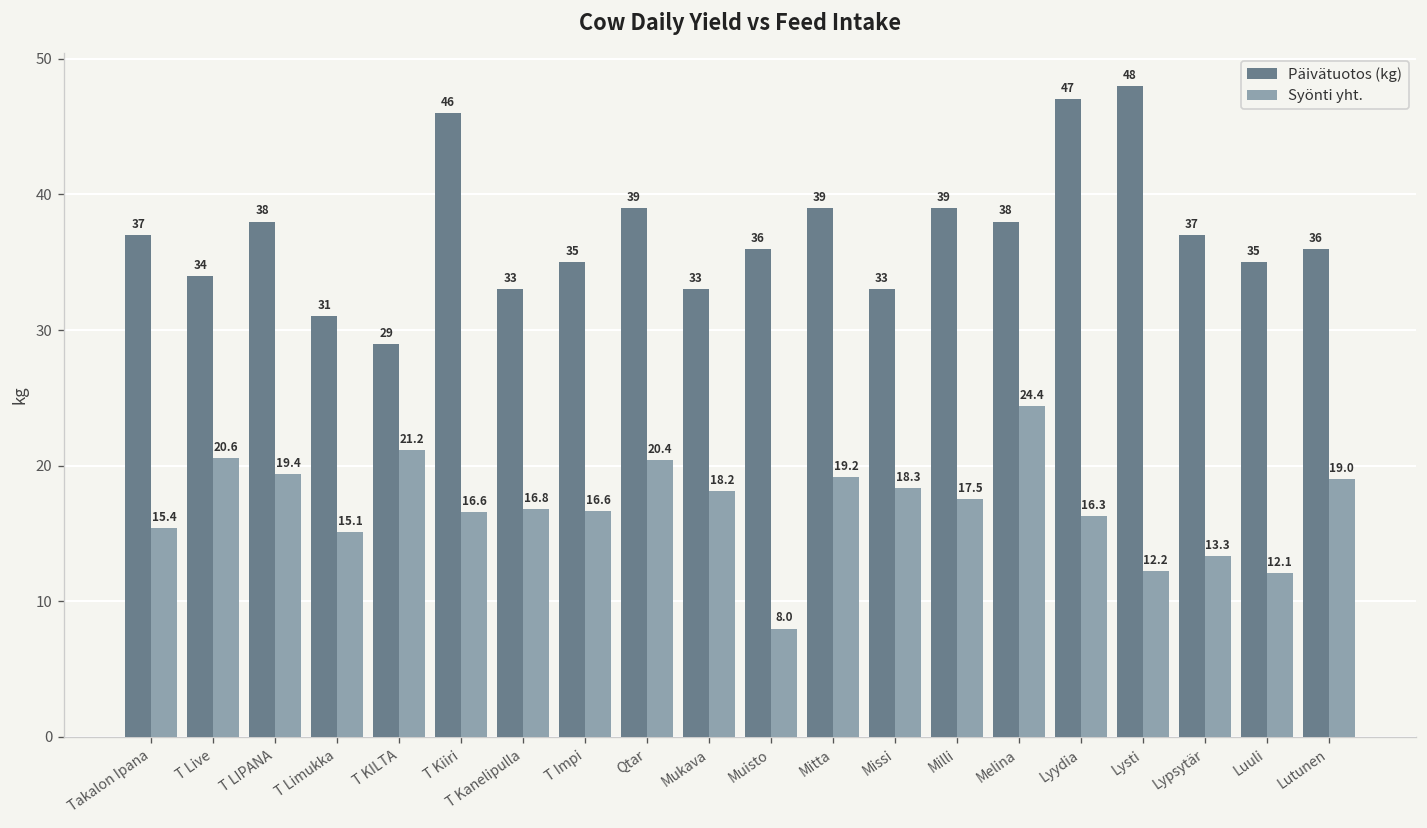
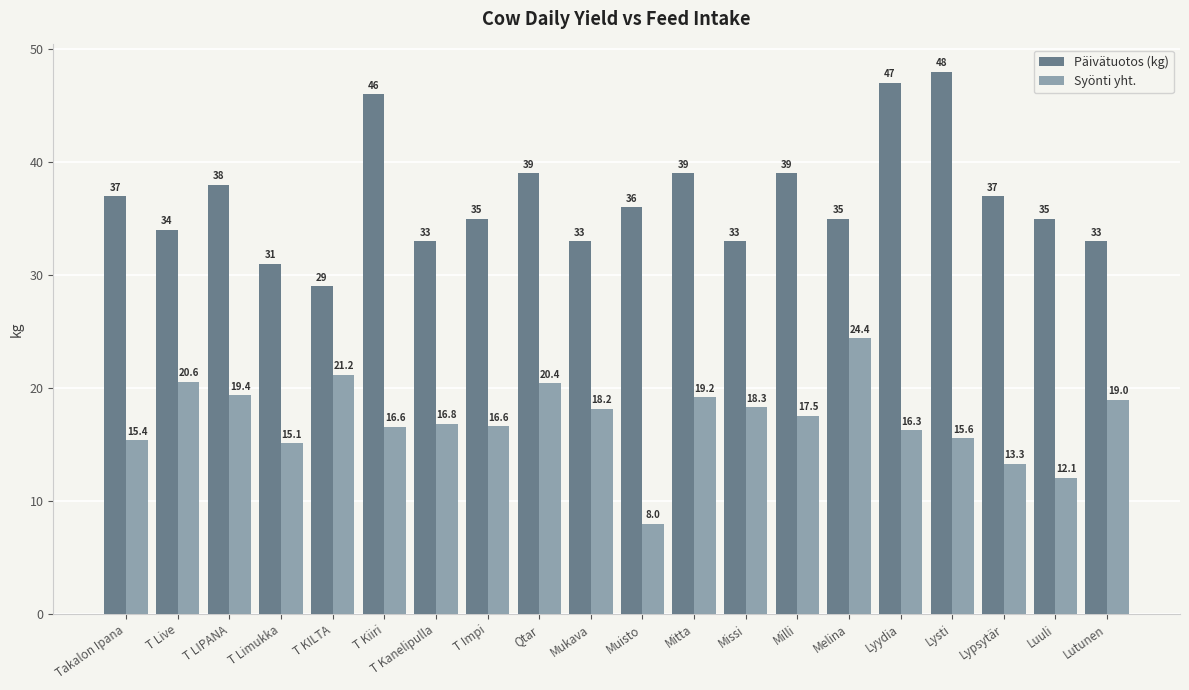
Päivätuotos (kg), Melina: 38 -> 35
Syönti yht., Lysti: 12.2 -> 15.6
Päivätuotos (kg), Lutunen: 36 -> 33
